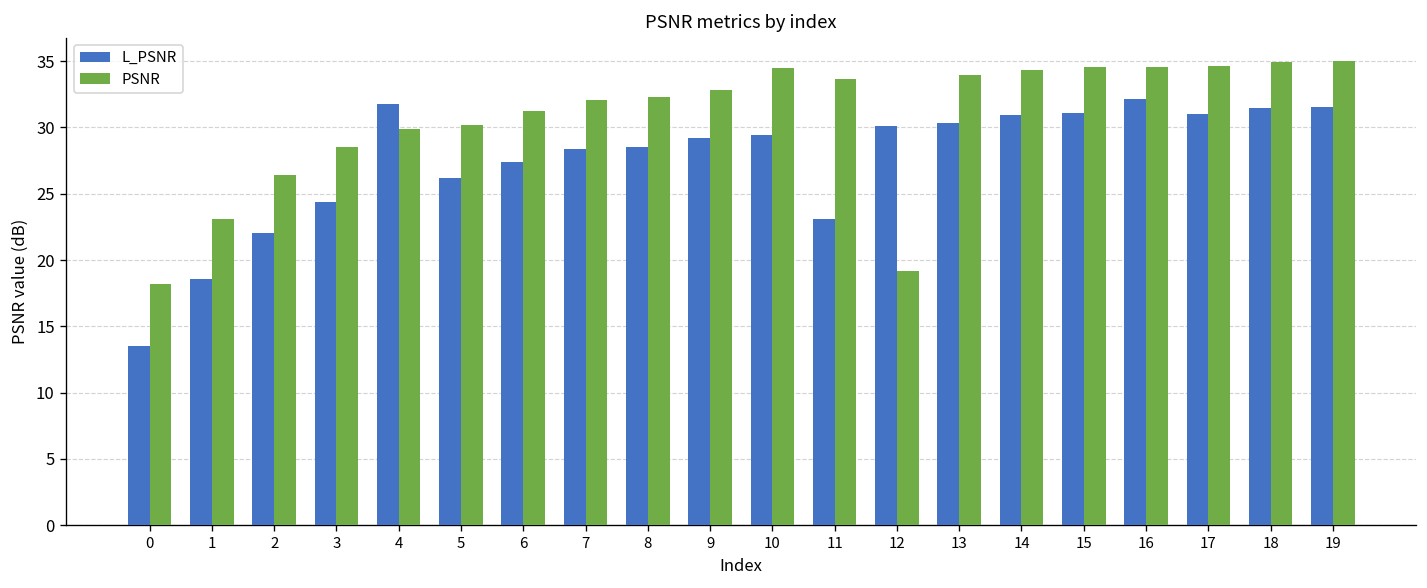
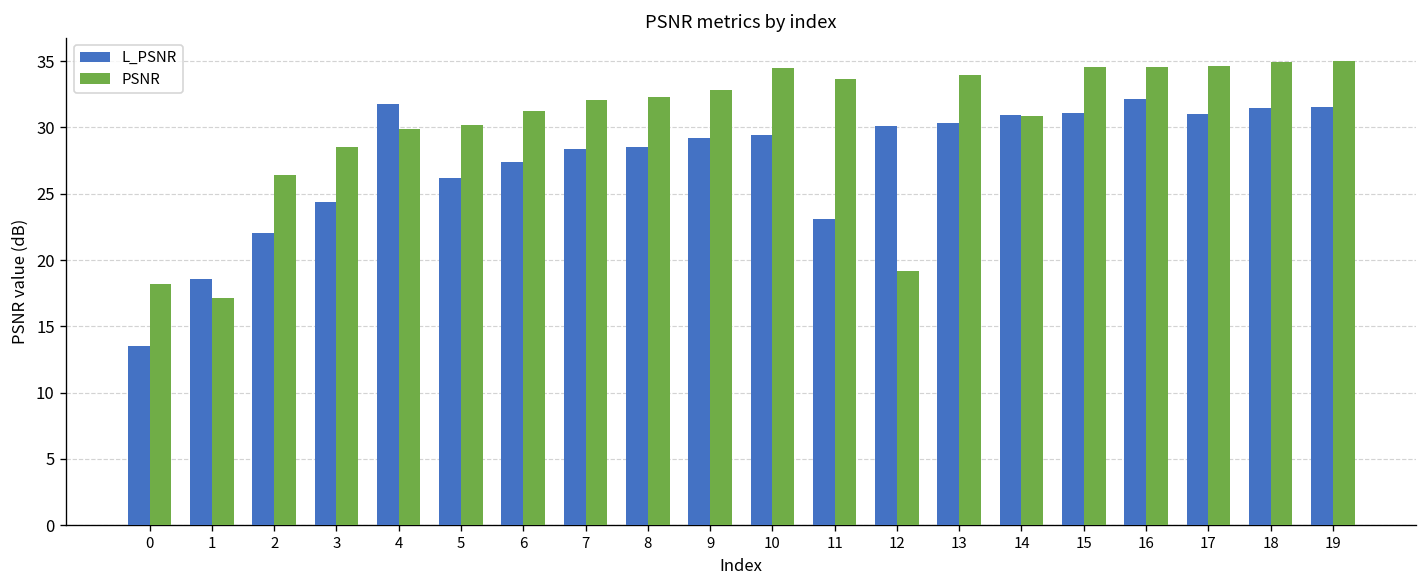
PSNR, 1: 23.1 -> 17.1
PSNR, 14: 34.4 -> 30.9
